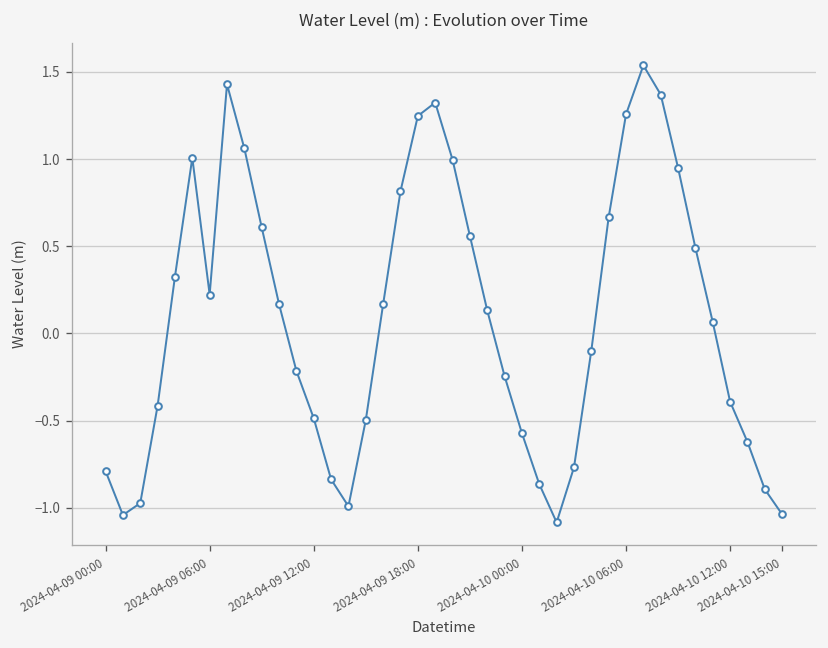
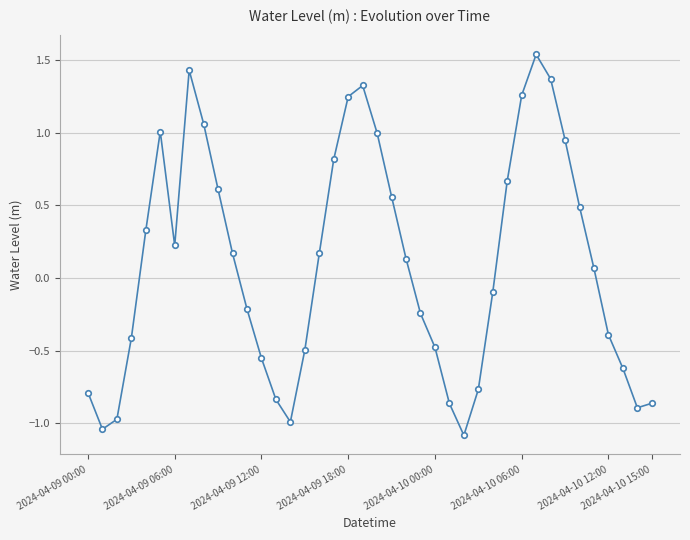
2024-04-09 12:00: -0.49 -> -0.55
2024-04-10 00:00: -0.57 -> -0.48
2024-04-10 15:00: -1.04 -> -0.86
